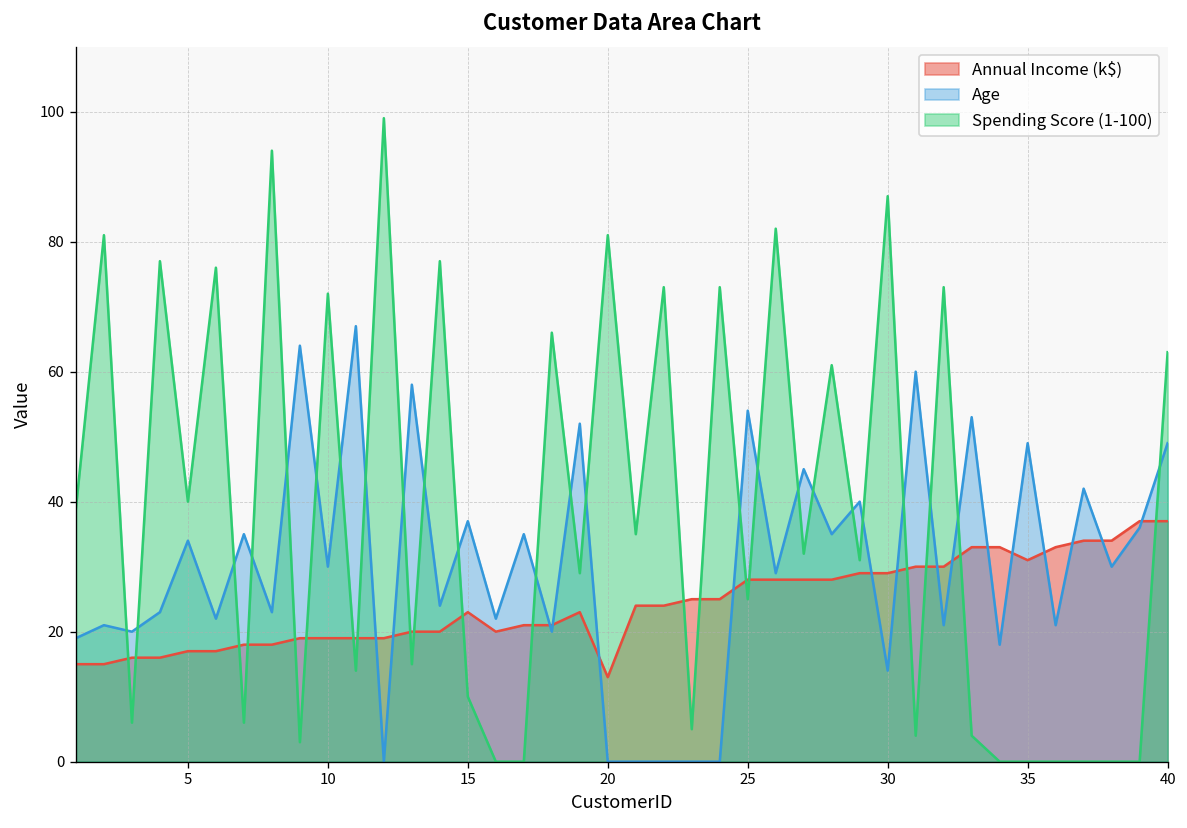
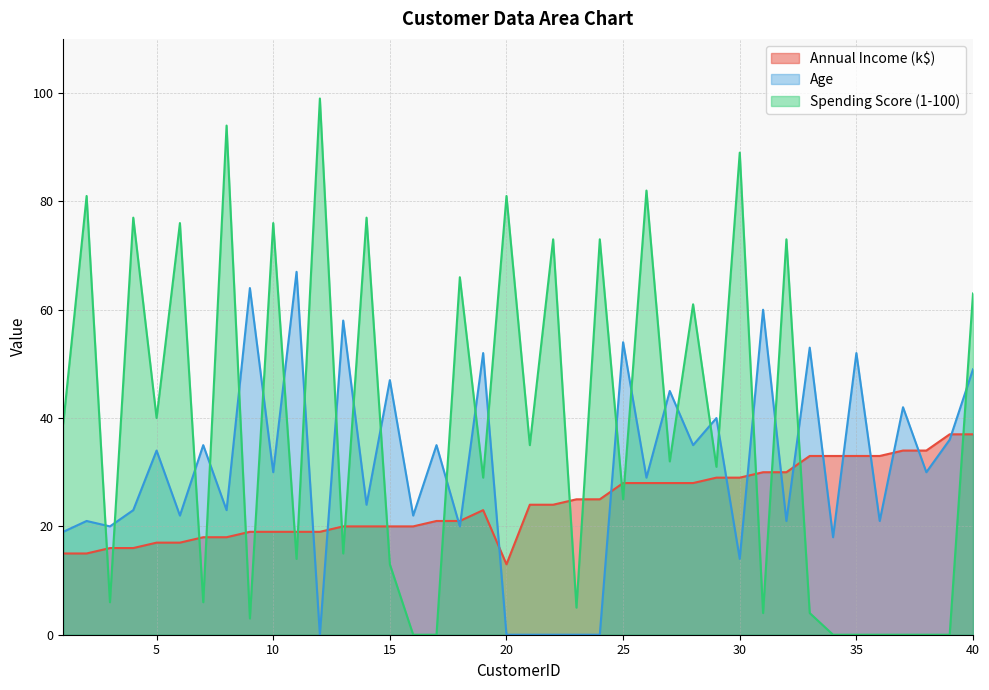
Spending Score (1-100), 10: 72 -> 76
Annual Income (k$), 15: 23 -> 20
Age, 15: 37 -> 47
Spending Score (1-100), 15: 10 -> 13
Spending Score (1-100), 30: 87 -> 89
Annual Income (k$), 35: 31 -> 33
Age, 35: 49 -> 52
